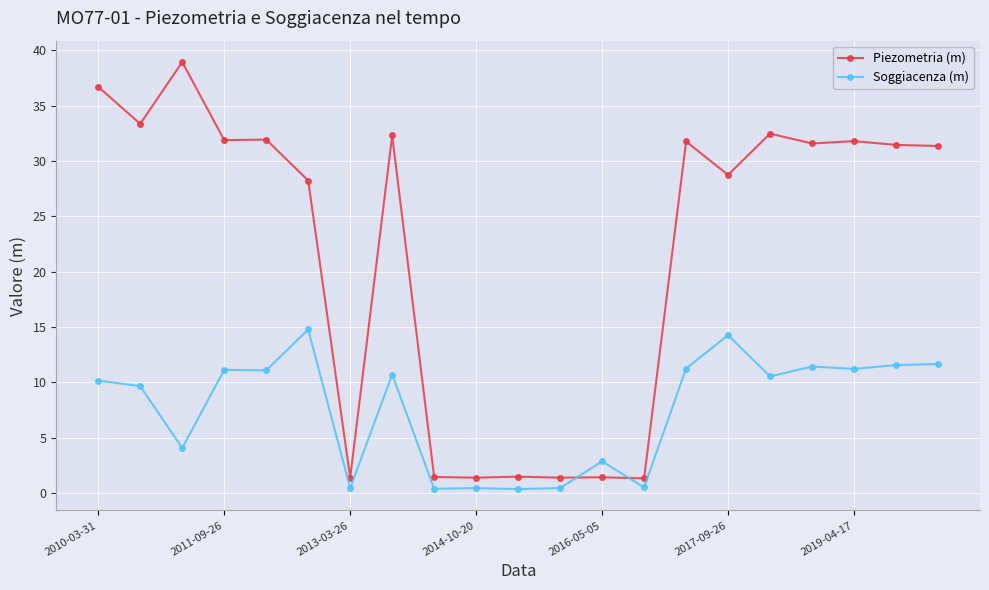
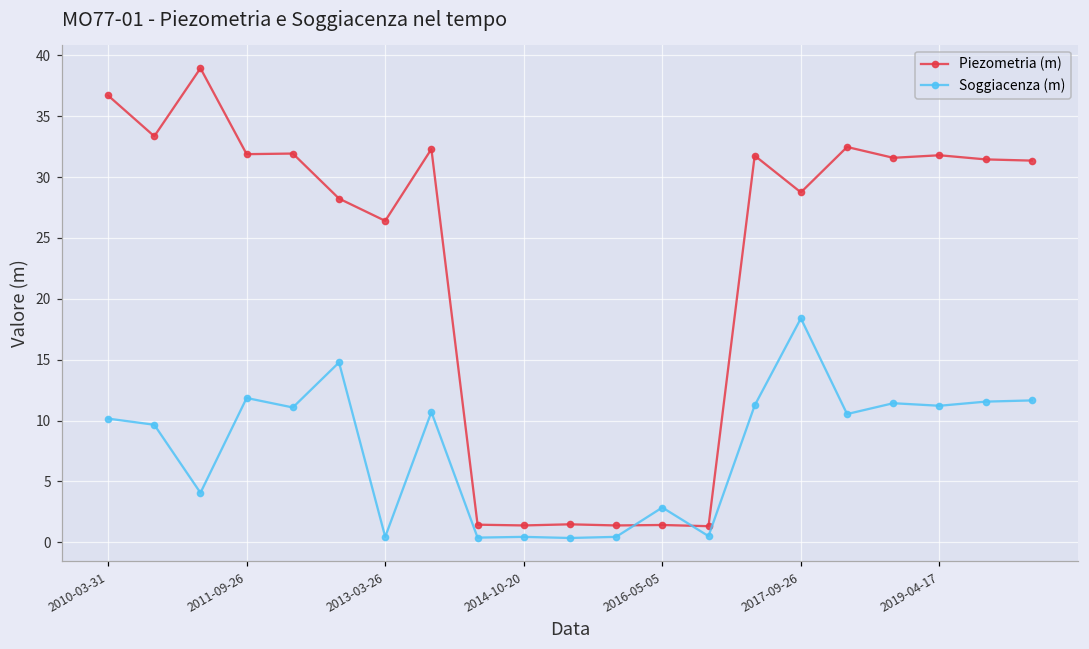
Soggiacenza (m), 2011-09-26: 11.1 -> 11.9
Piezometria (m), 2013-03-26: 1.4 -> 26.4
Soggiacenza (m), 2017-09-26: 14.3 -> 18.4
